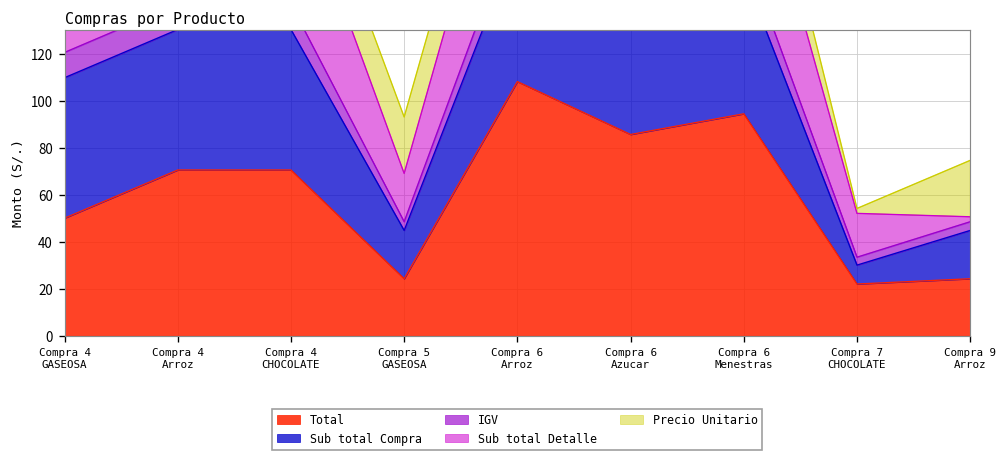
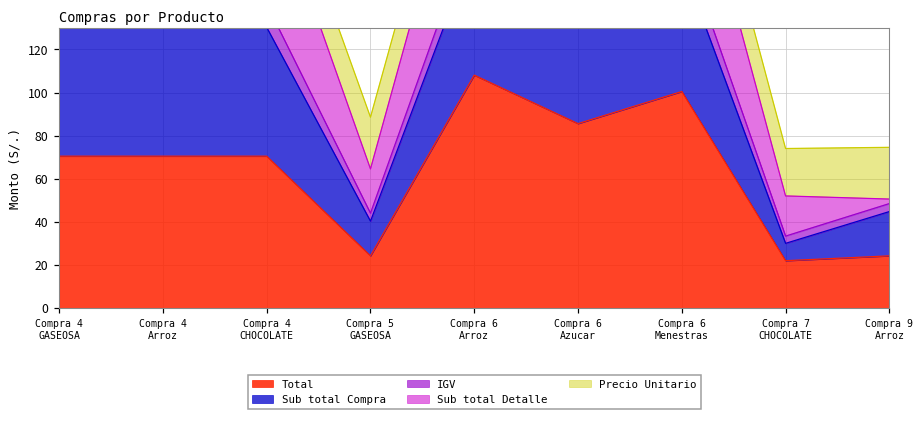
Total, Compra 4 GASEOSA: 50 -> 71
Sub total Compra, Compra 5 GASEOSA: 21 -> 16
Total, Compra 6 Menestras: 94 -> 101
Precio Unitario, Compra 7 CHOCOLATE: 2 -> 22
